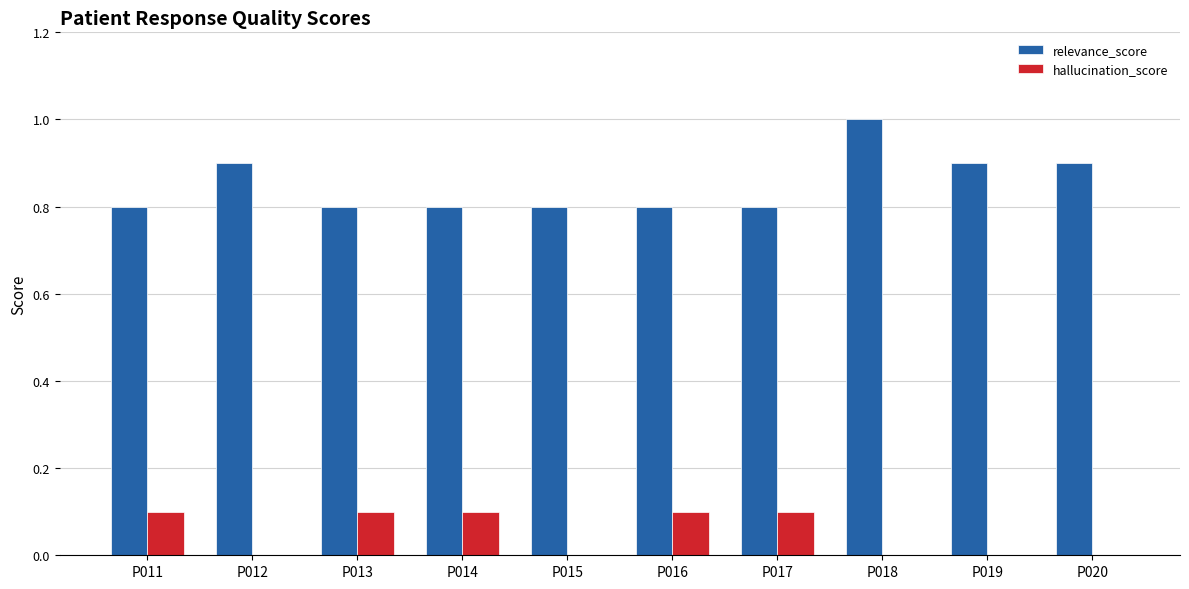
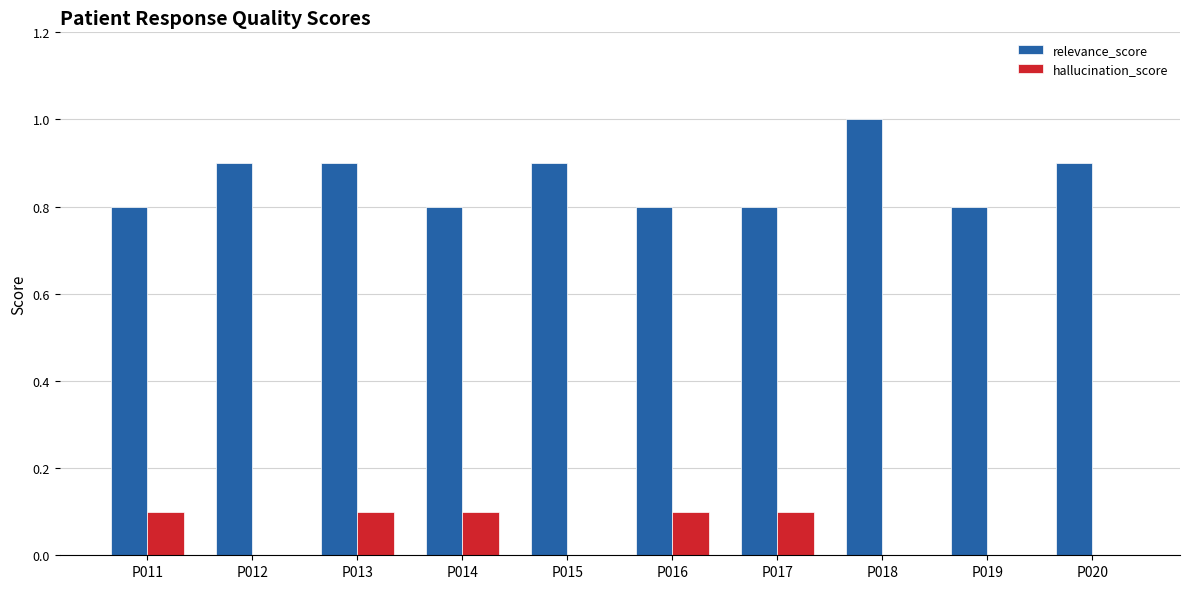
relevance_score, P013: 0.8 -> 0.9
relevance_score, P015: 0.8 -> 0.9
relevance_score, P019: 0.9 -> 0.8
